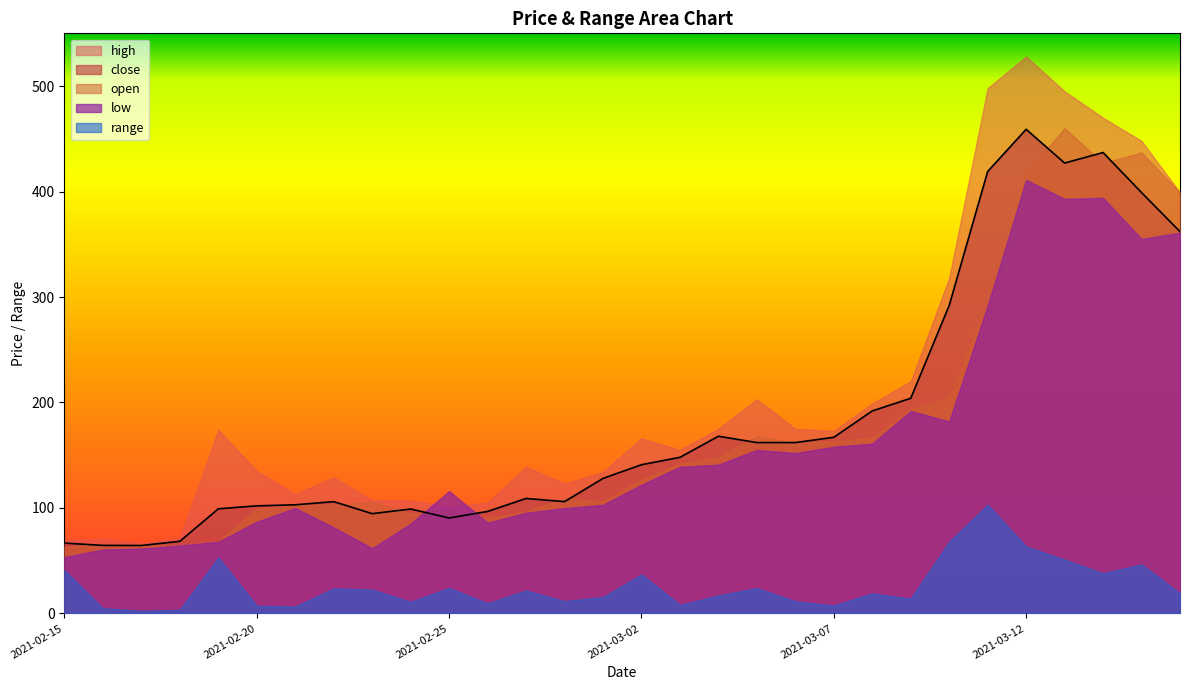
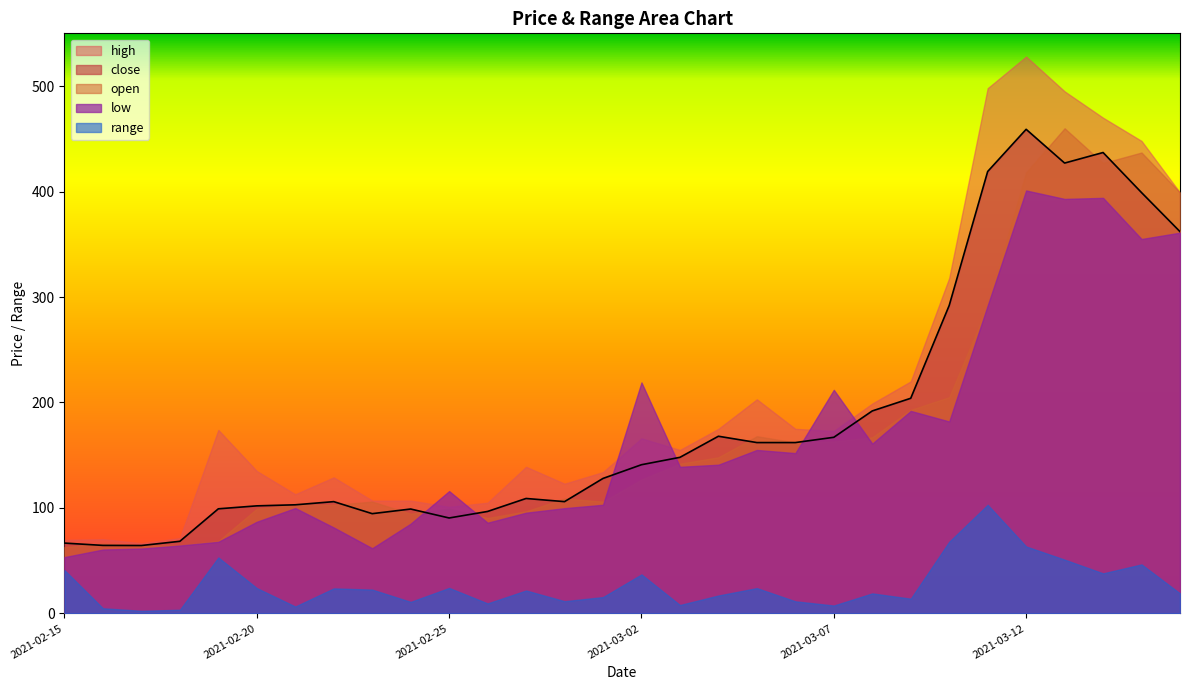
range, 2021-02-20: 7 -> 24
low, 2021-03-02: 122 -> 219
low, 2021-03-07: 158 -> 212
low, 2021-03-12: 411 -> 401
